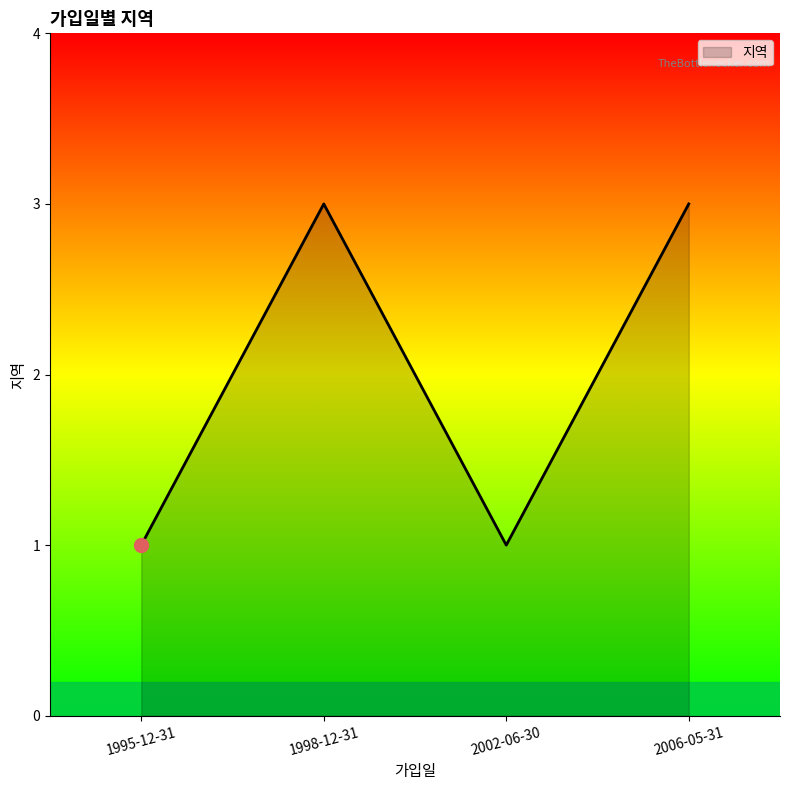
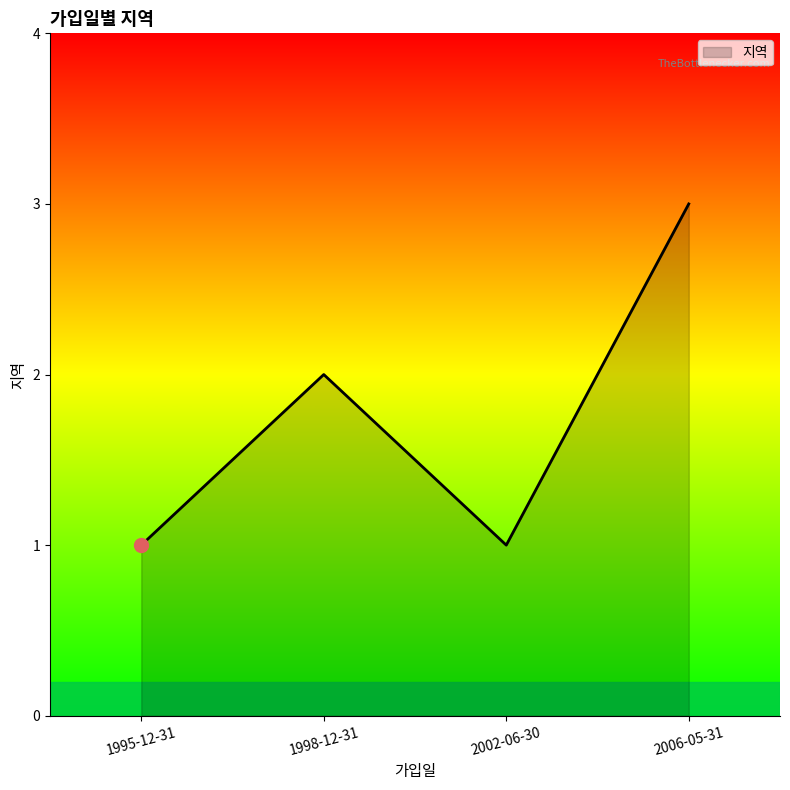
지역, 1998-12-31: 3 -> 2
